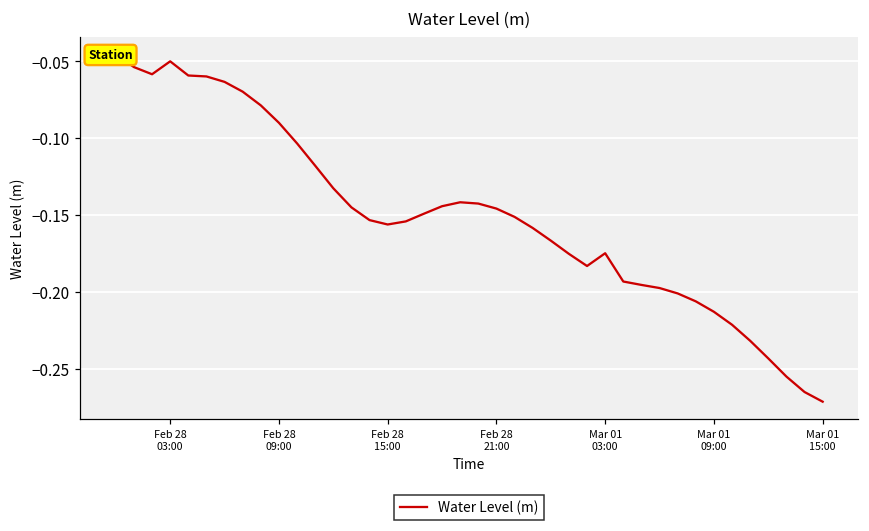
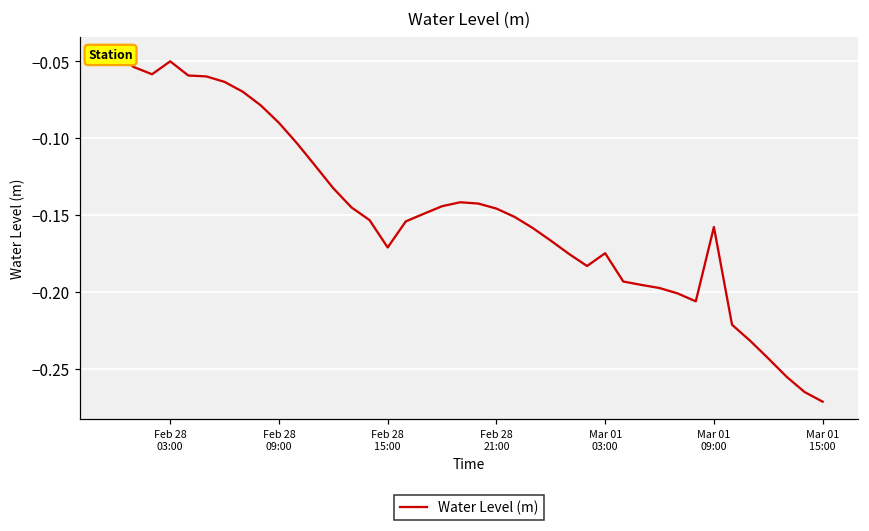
Feb 28 15:00: -0.156 -> -0.171
Mar 01 09:00: -0.213 -> -0.158
